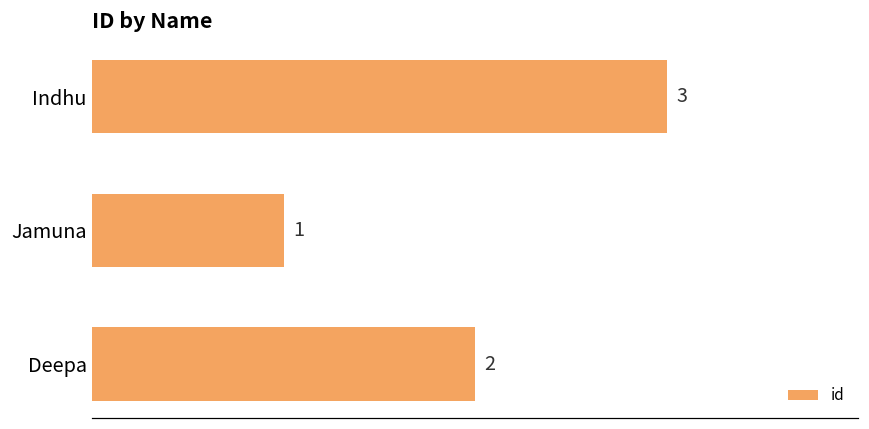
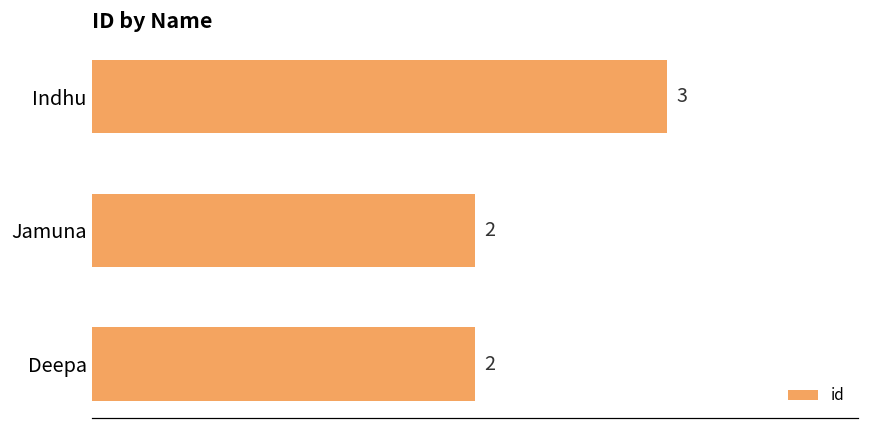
Jamuna: 1 -> 2
